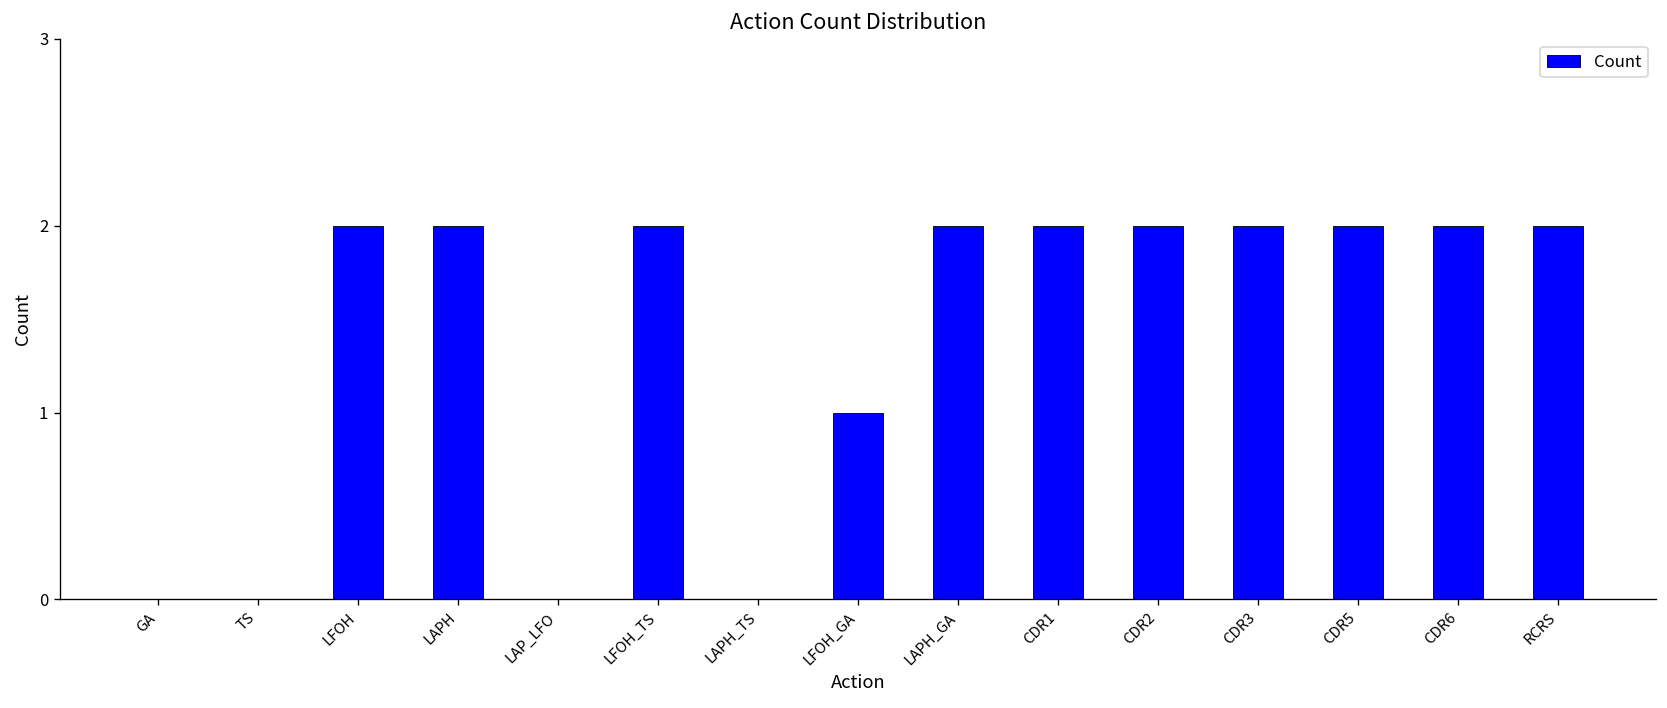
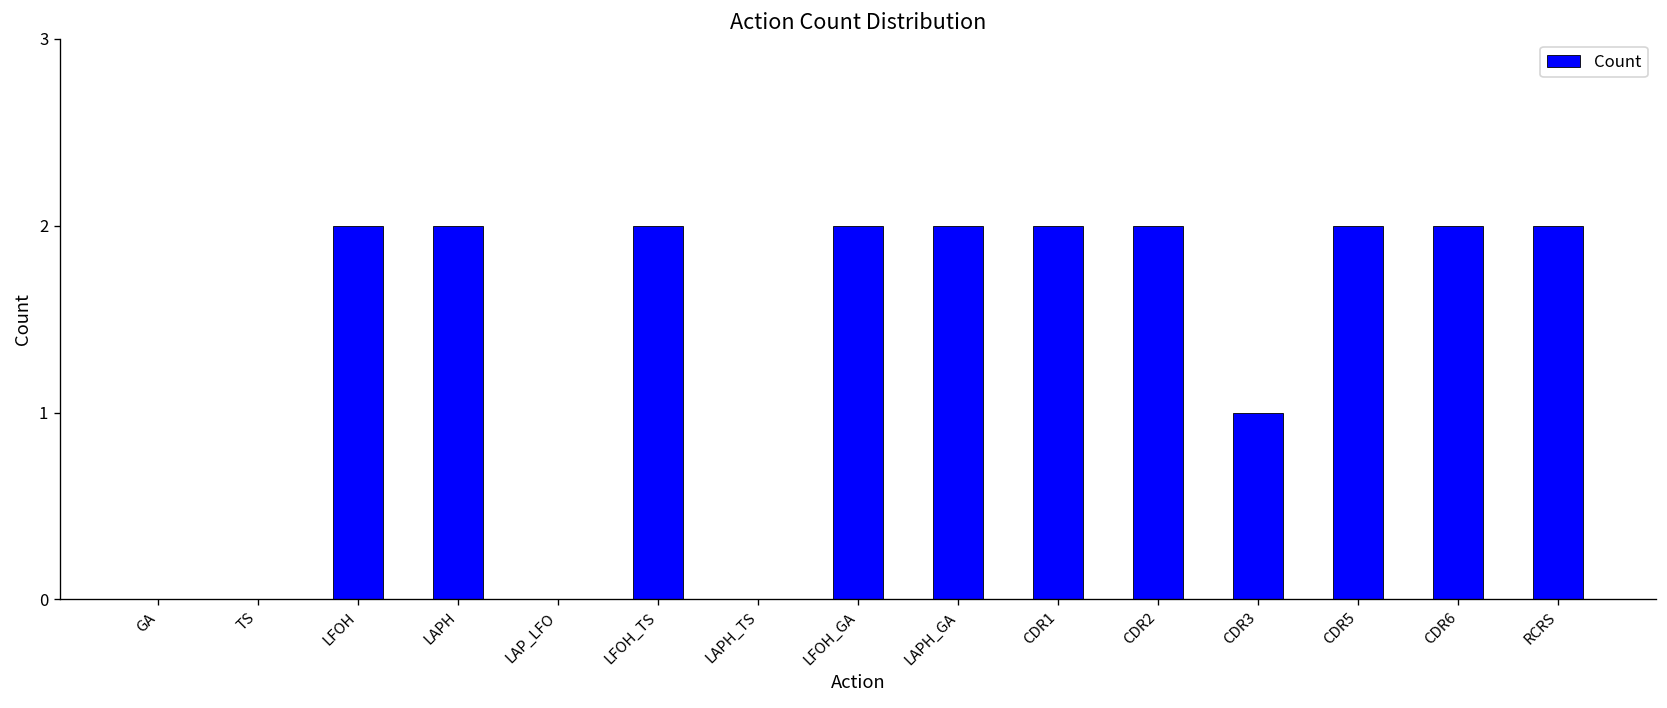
LFOH_GA: 1 -> 2
CDR3: 2 -> 1
